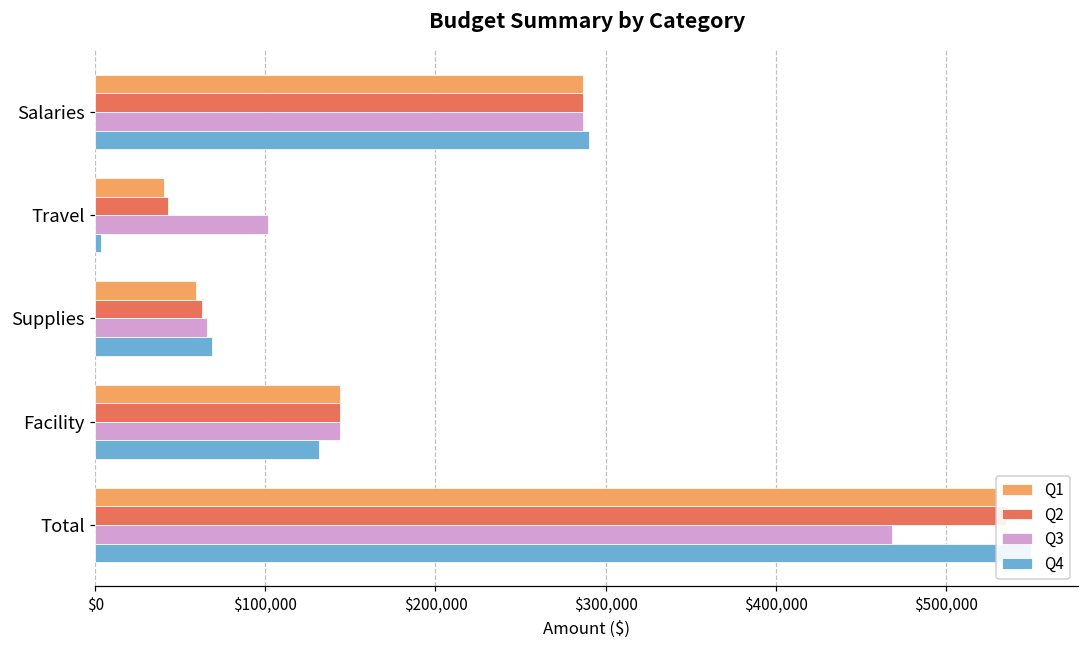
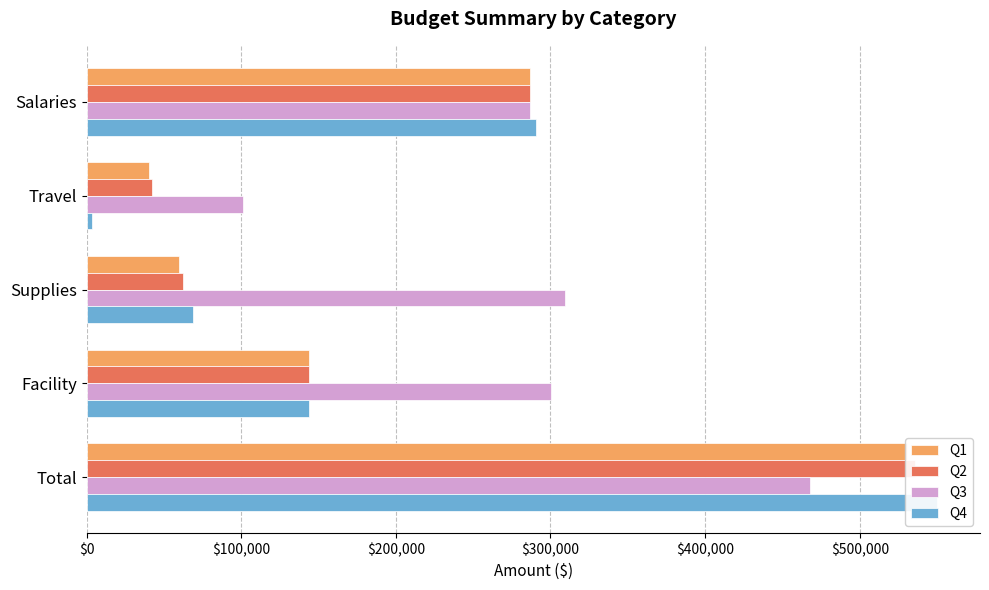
Q3, Supplies: $66,000 -> $309,000
Q3, Facility: $144,000 -> $301,000
Q4, Facility: $132,000 -> $144,000
